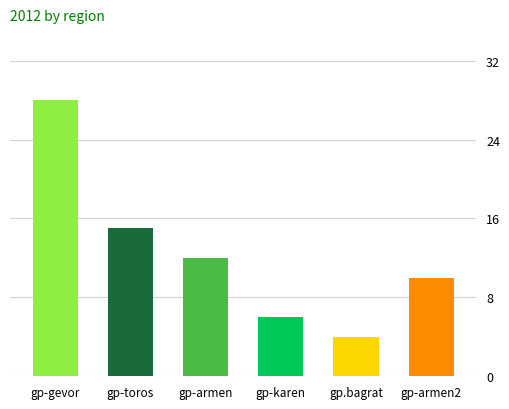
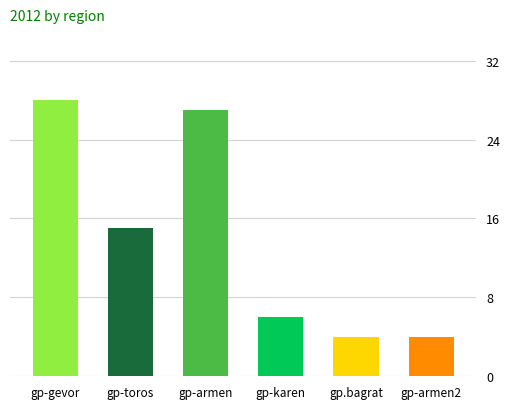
gp-armen: 12 -> 27
gp-armen2: 10 -> 4
